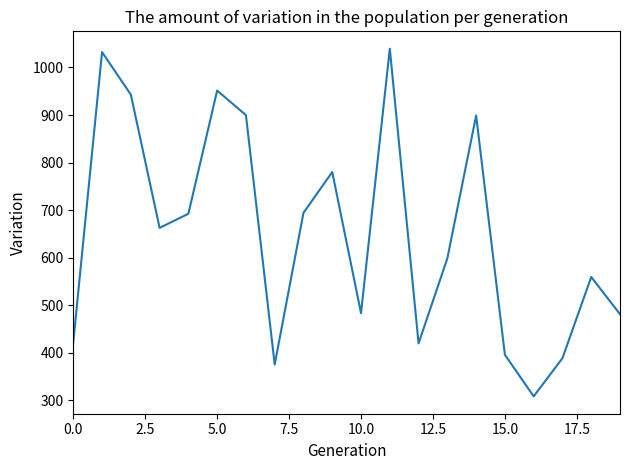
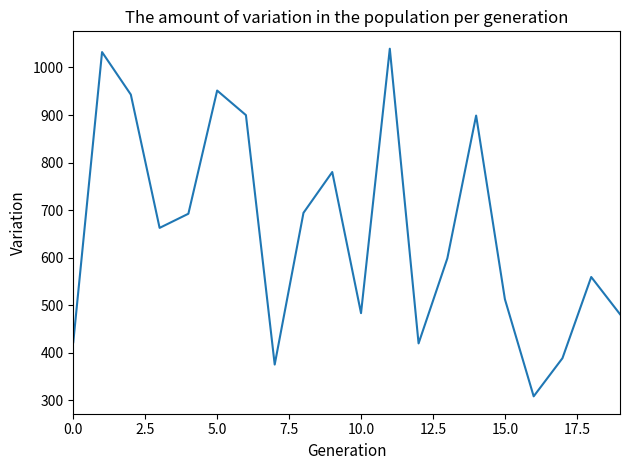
15.0: 400 -> 510
